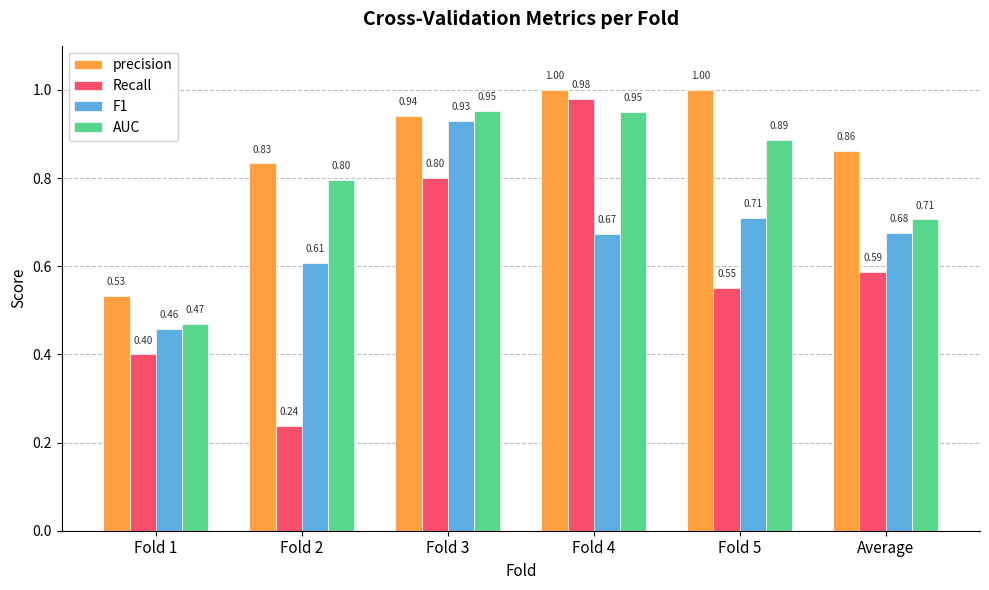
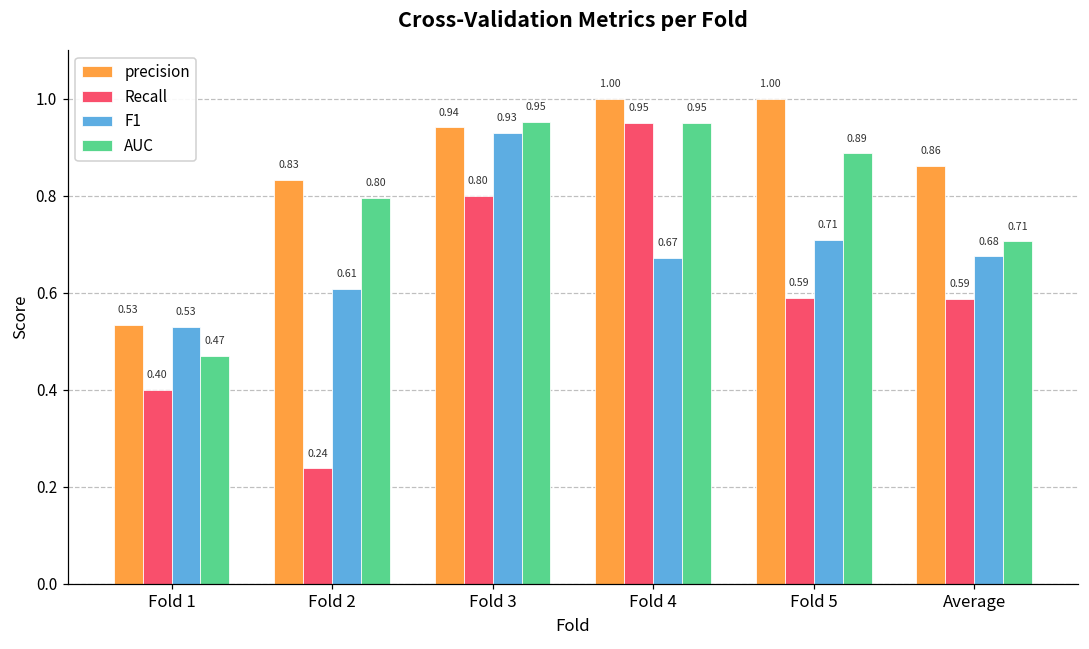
F1, Fold 1: 0.46 -> 0.53
Recall, Fold 4: 0.98 -> 0.95
Recall, Fold 5: 0.55 -> 0.59
